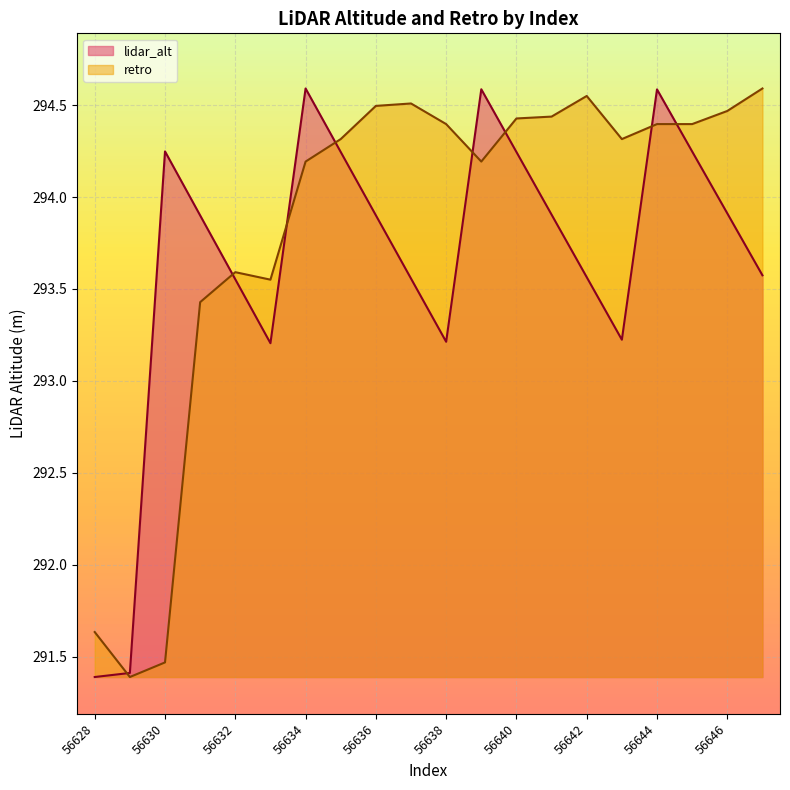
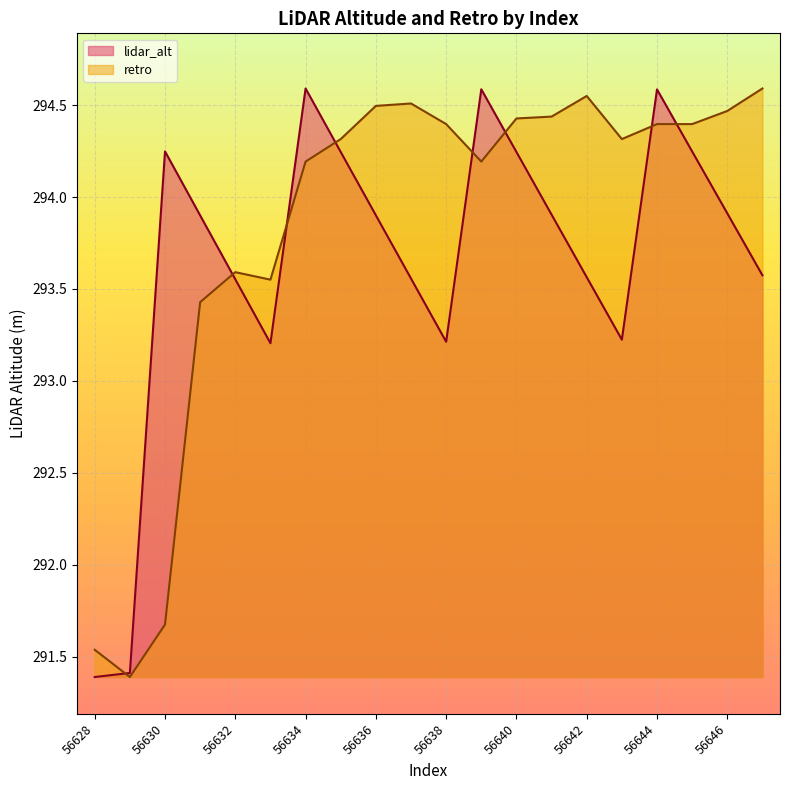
retro, 56628: 291.63 -> 291.54
retro, 56630: 291.47 -> 291.67
